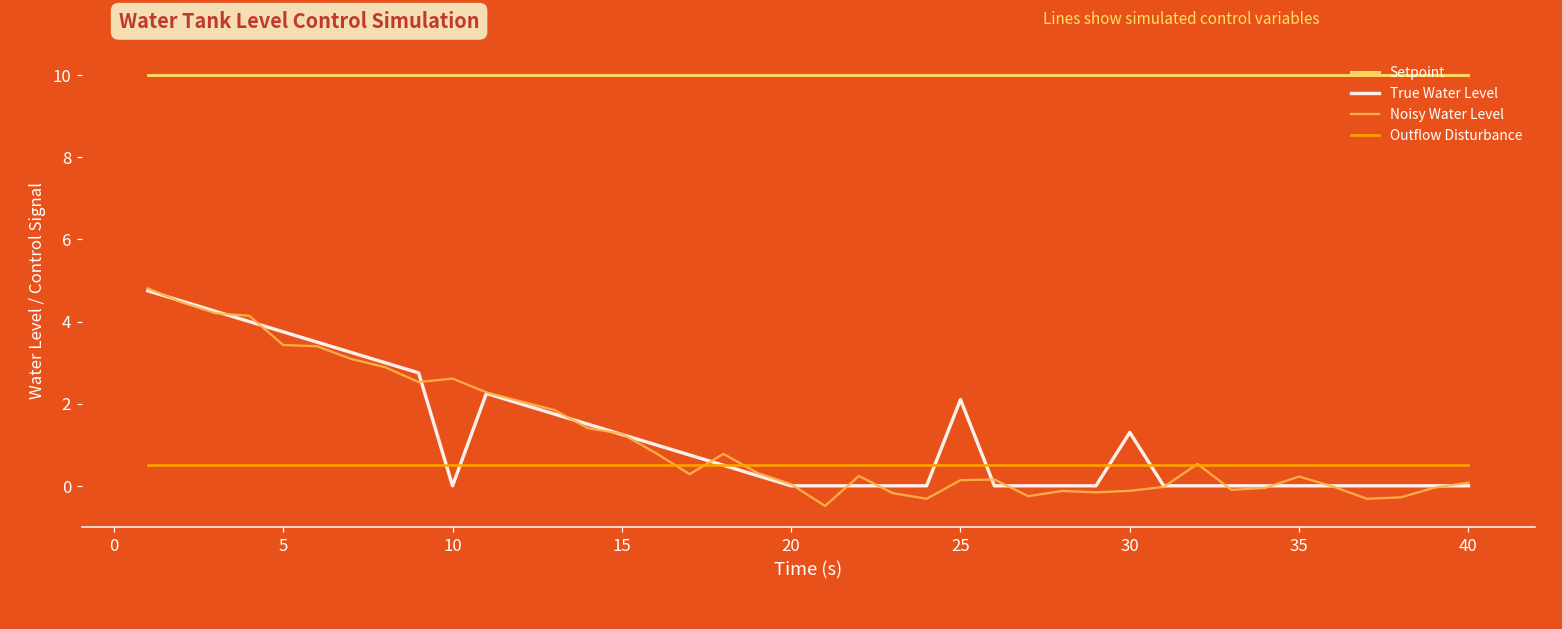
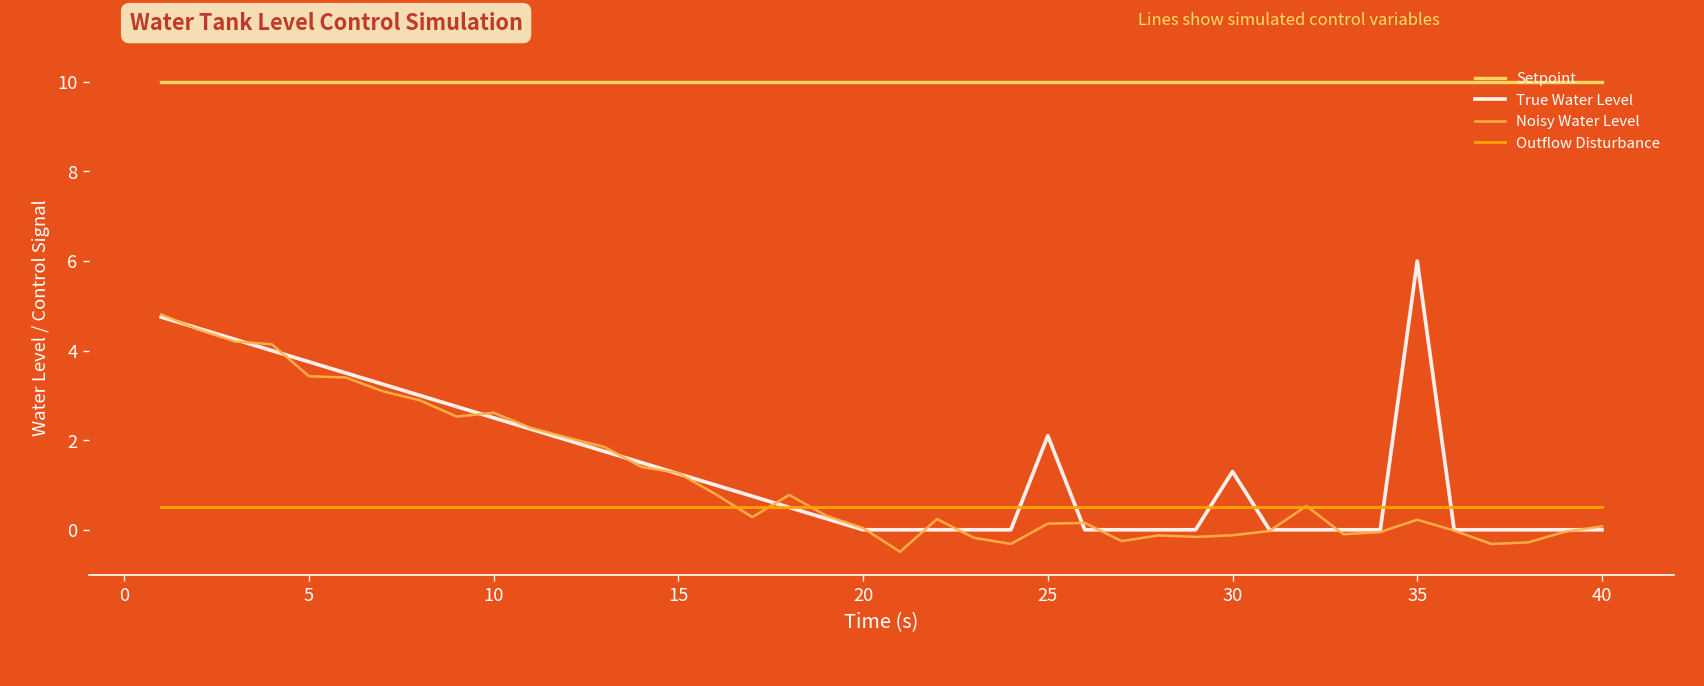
True Water Level, 10: 0.0 -> 2.5
True Water Level, 35: 0 -> 6
